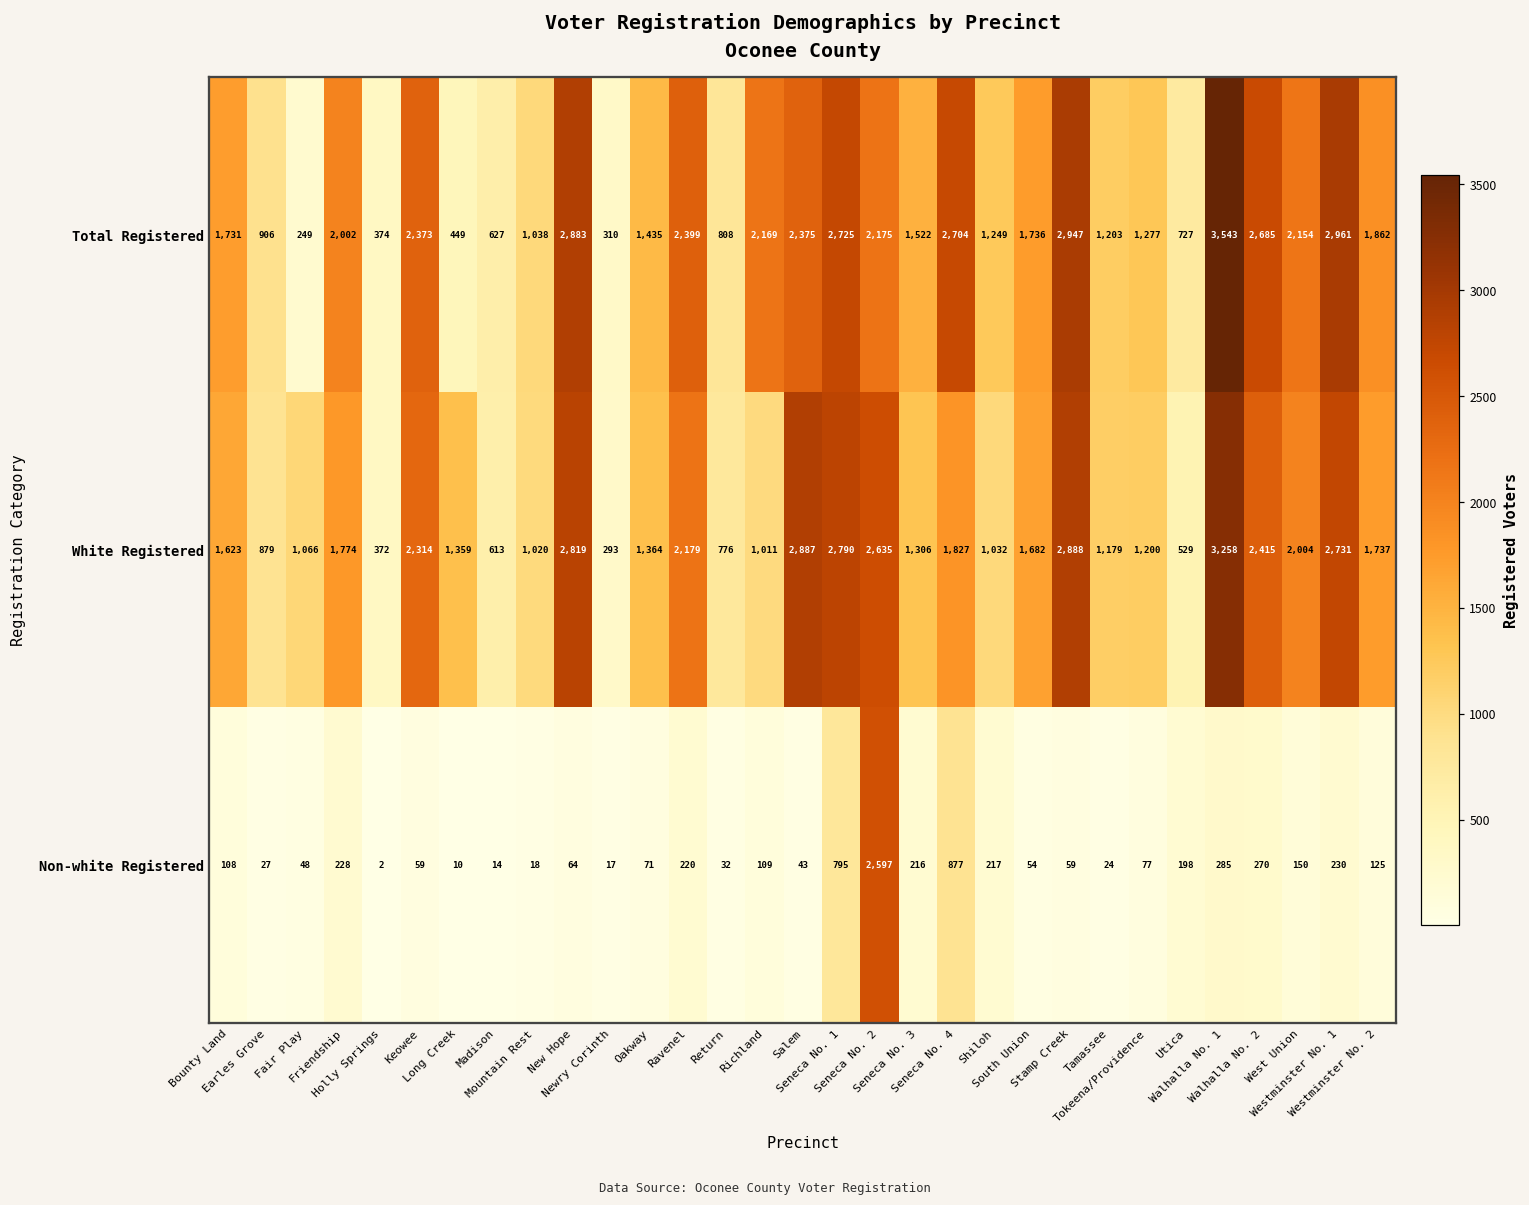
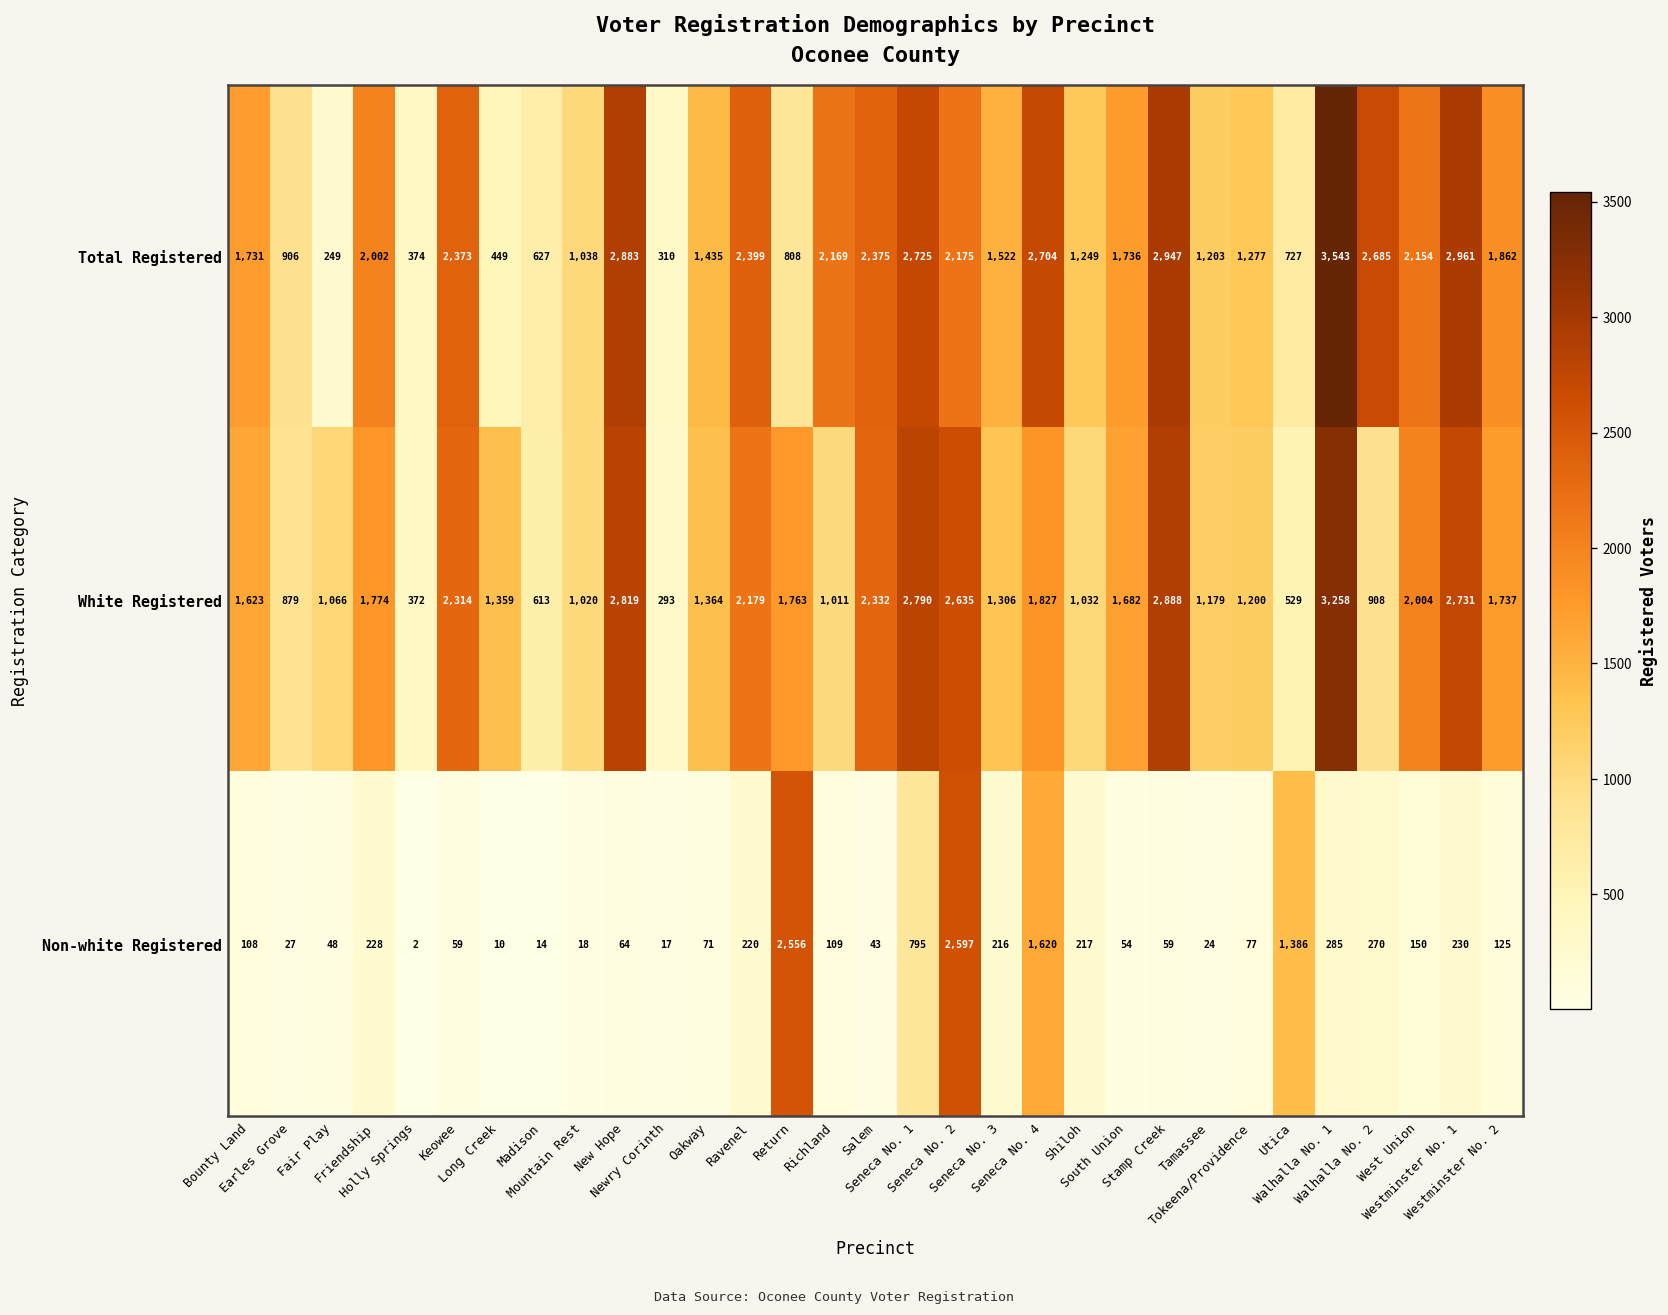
White Registered, Return: 776 -> 1,763
White Registered, Salem: 2,887 -> 2,332
White Registered, Walhalla No. 2: 2,415 -> 908
Non-white Registered, Return: 32 -> 2,556
Non-white Registered, Seneca No. 4: 877 -> 1,620
Non-white Registered, Utica: 198 -> 1,386
